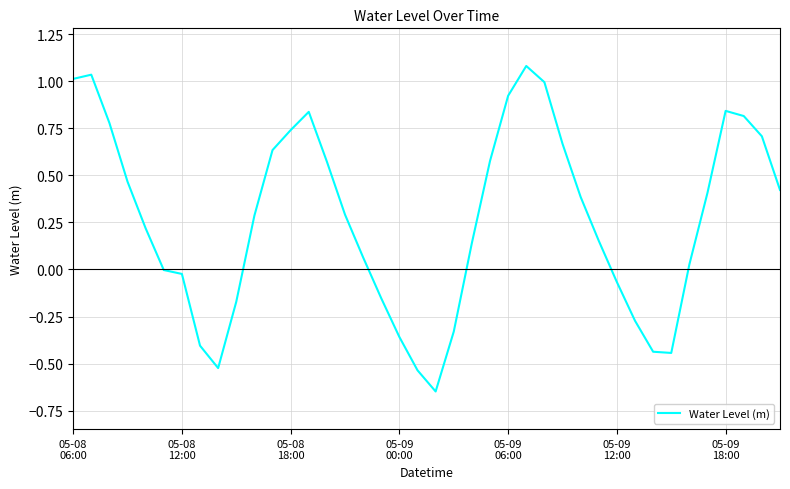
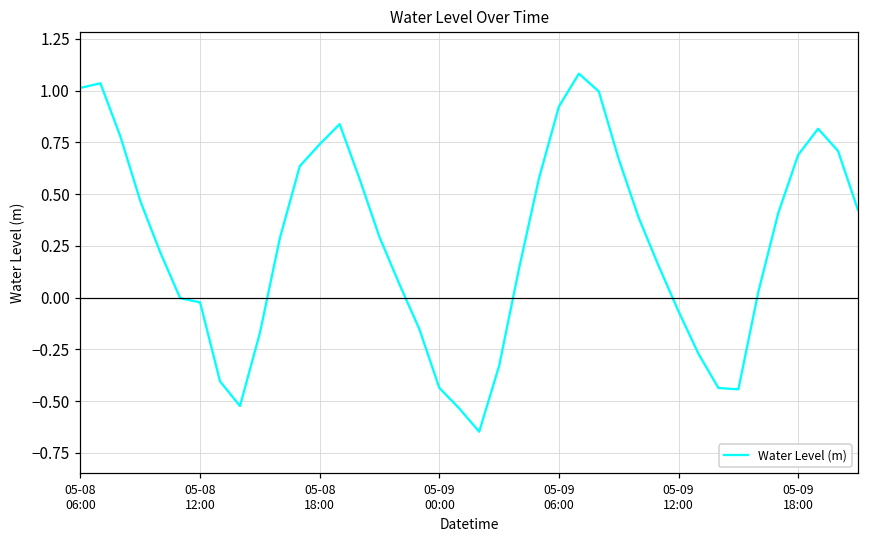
05-09 00:00: -0.36 -> -0.44
05-09 18:00: 0.84 -> 0.69
